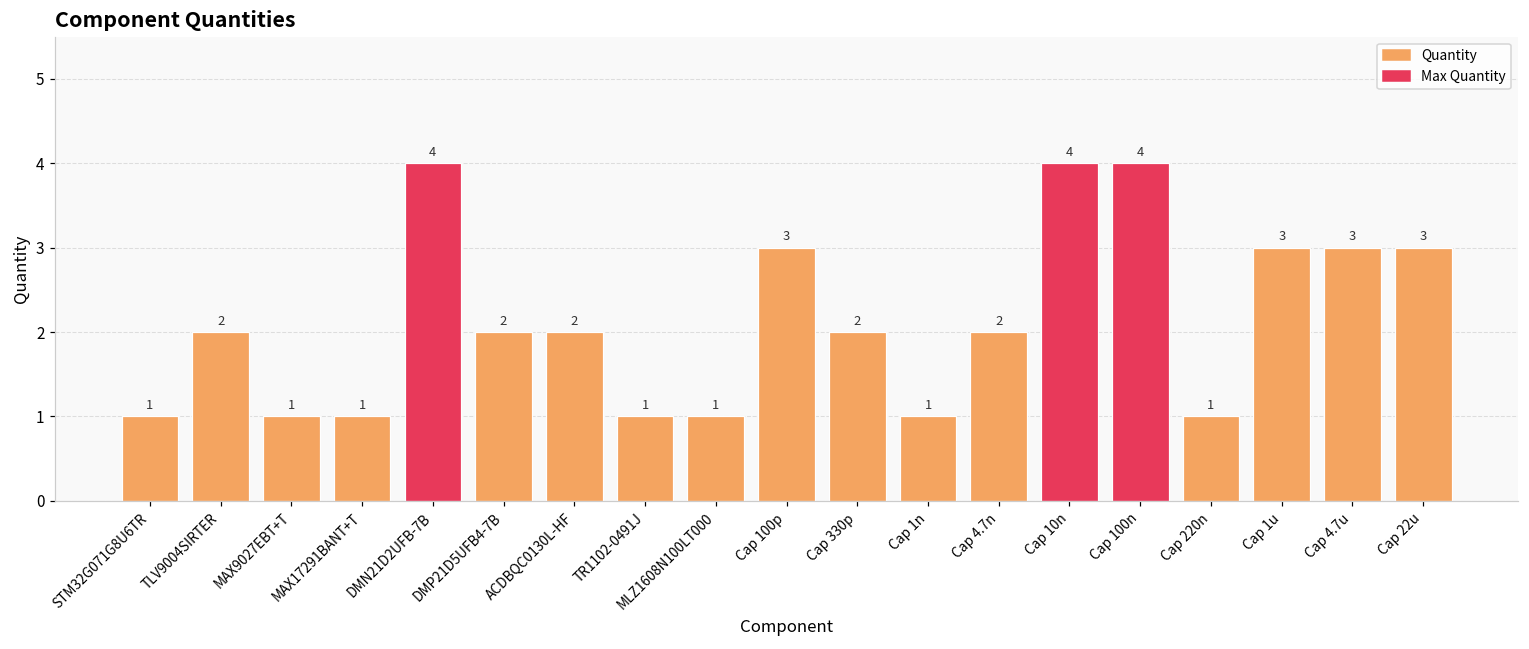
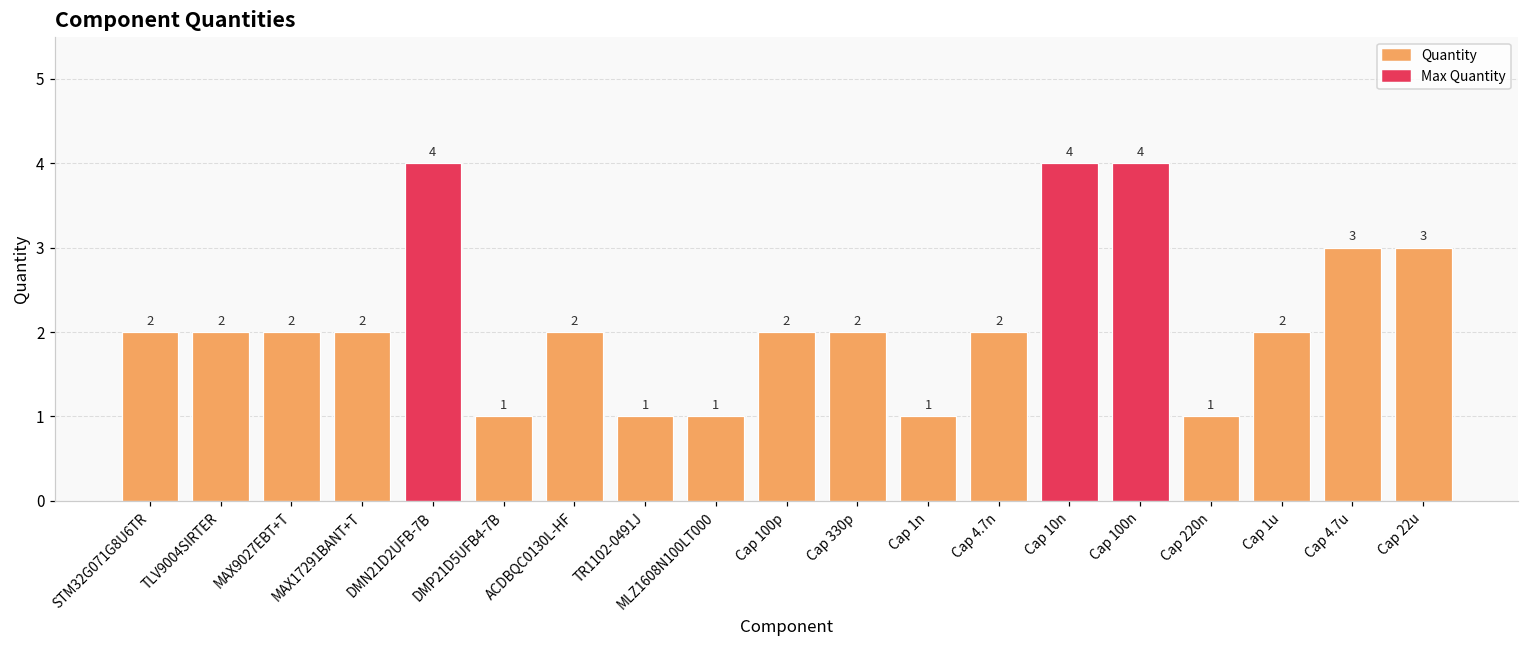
STM32G071G8U6TR: 1 -> 2
MAX9027EBT+T: 1 -> 2
MAX17291BANT+T: 1 -> 2
DMP21D5UFB4-7B: 2 -> 1
Cap 100p: 3 -> 2
Cap 1u: 3 -> 2
